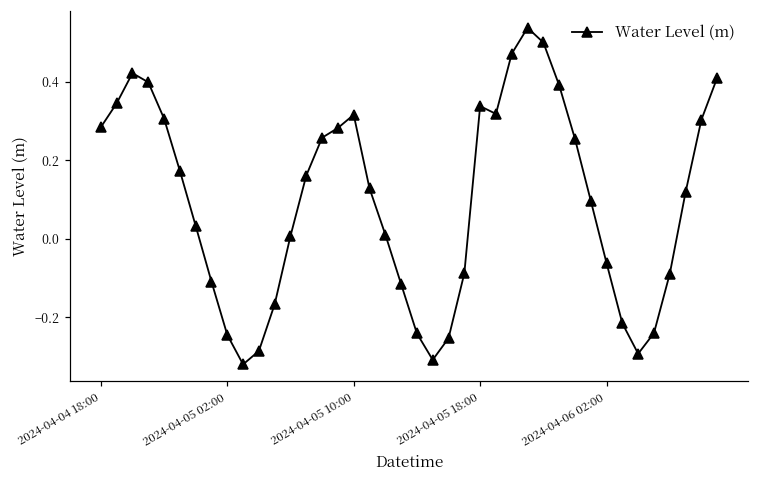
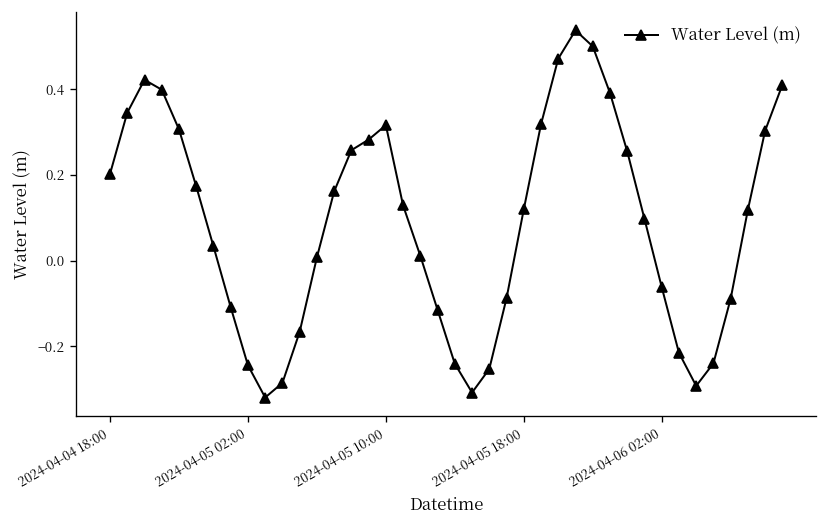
2024-04-04 18:00: 0.28 -> 0.20
2024-04-05 18:00: 0.34 -> 0.12
